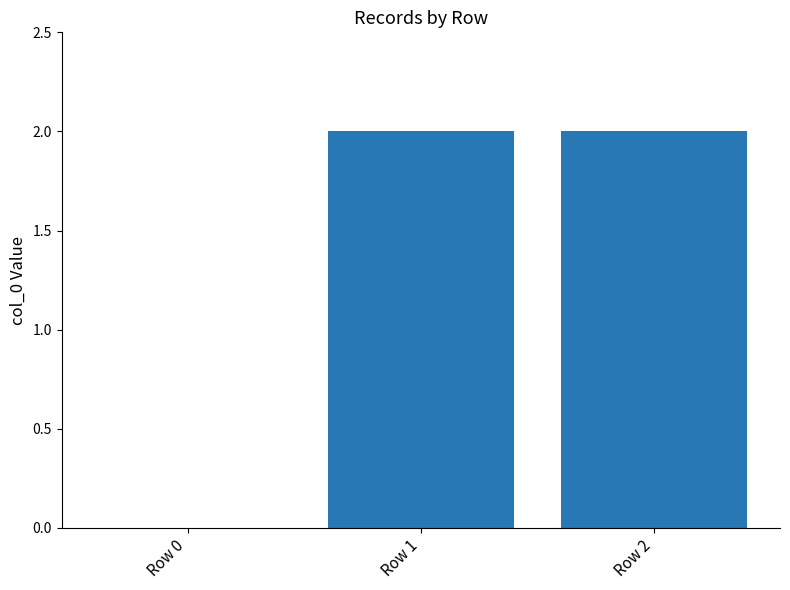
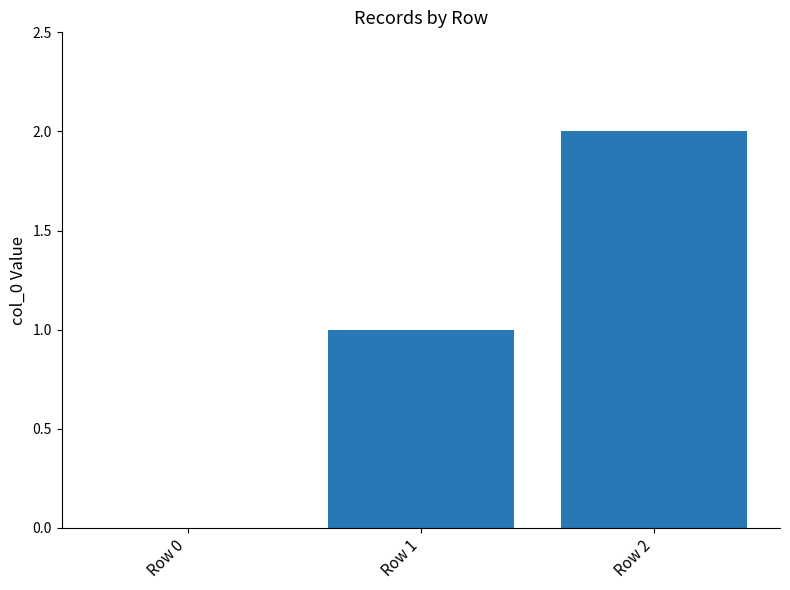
Row 1: 2 -> 1
